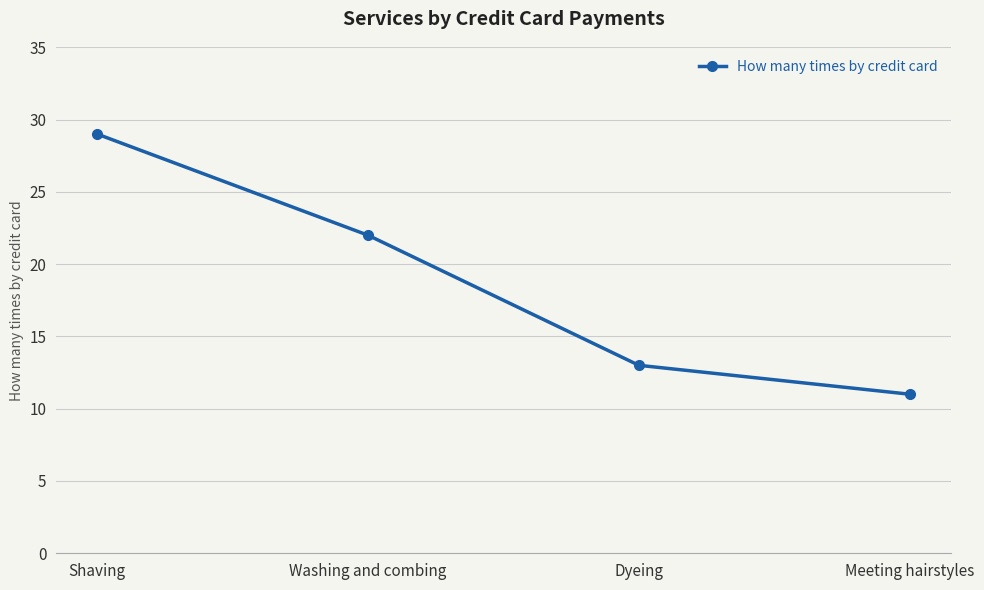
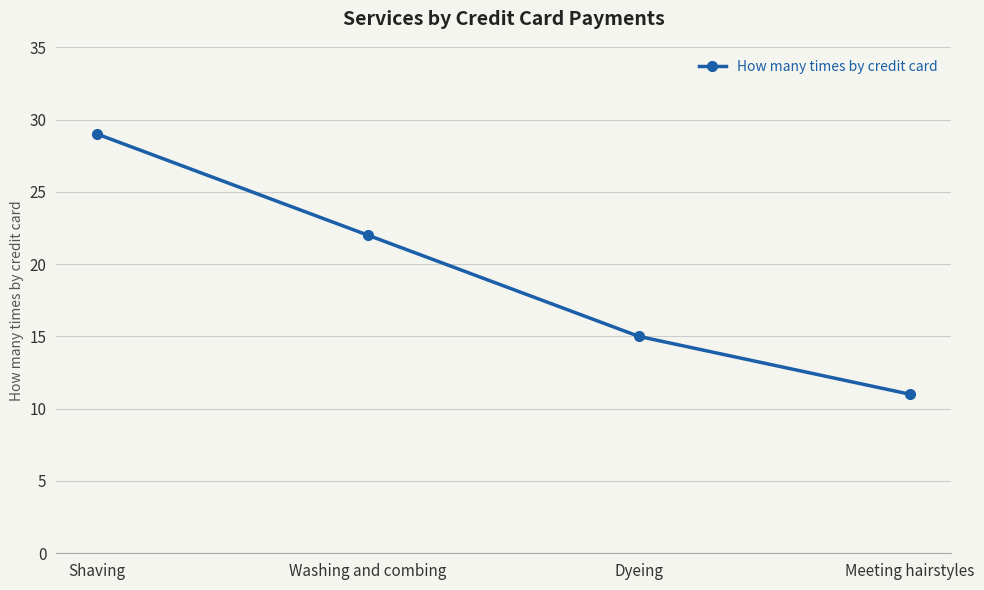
Dyeing: 13 -> 15
